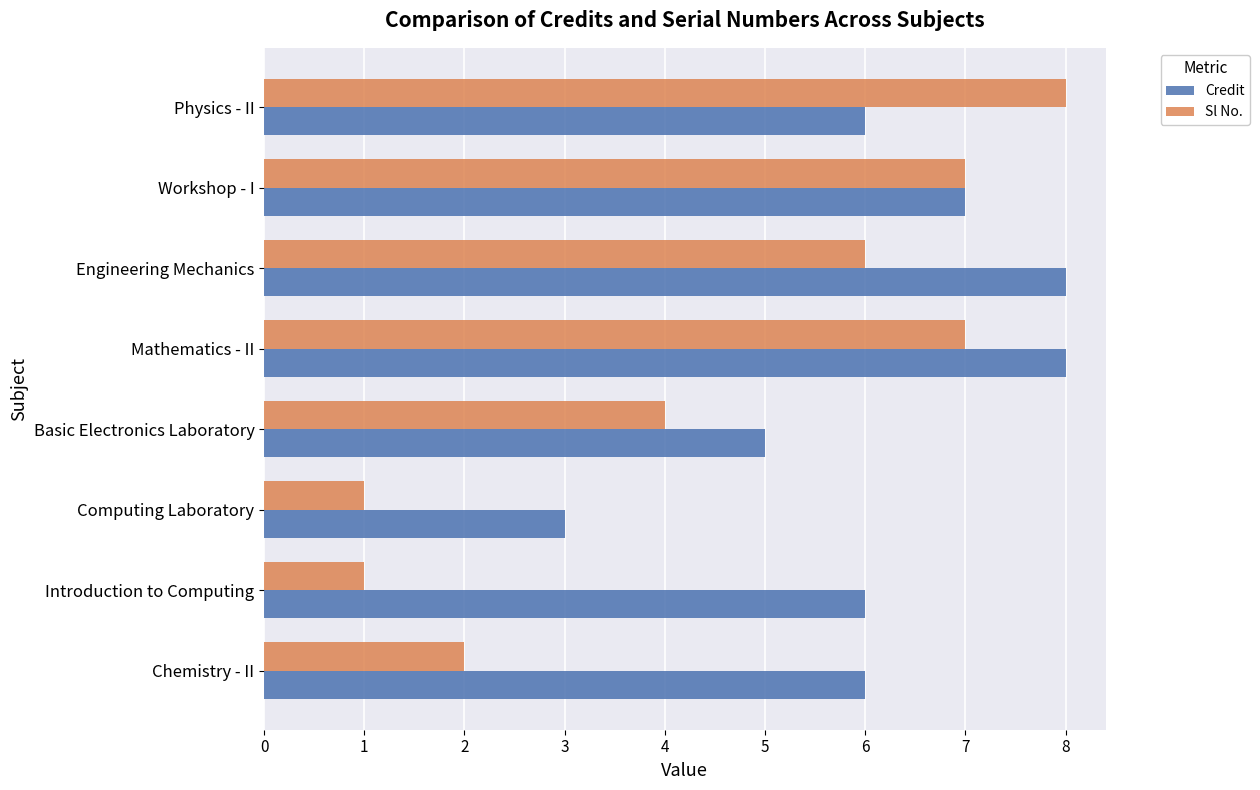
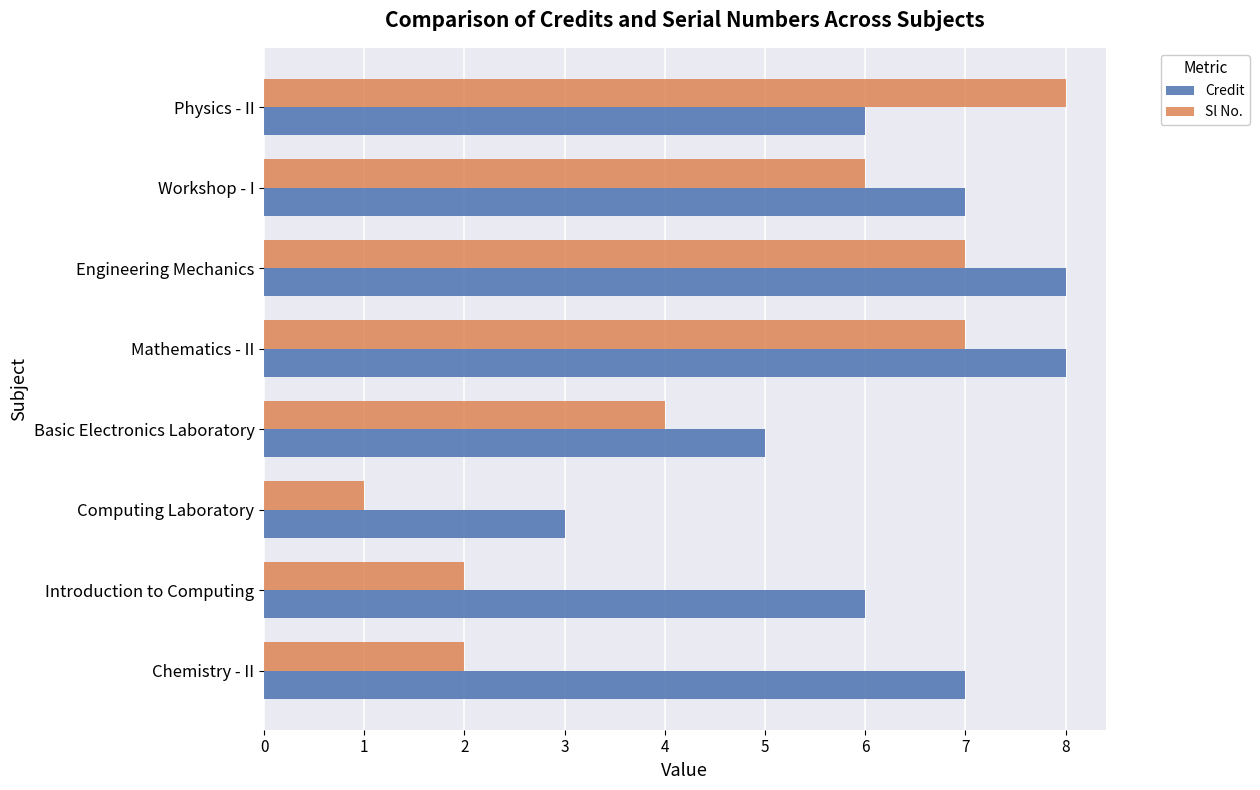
Sl No., Workshop - I: 7 -> 6
Sl No., Engineering Mechanics: 6 -> 7
Sl No., Introduction to Computing: 1 -> 2
Credit, Chemistry - II: 6 -> 7
